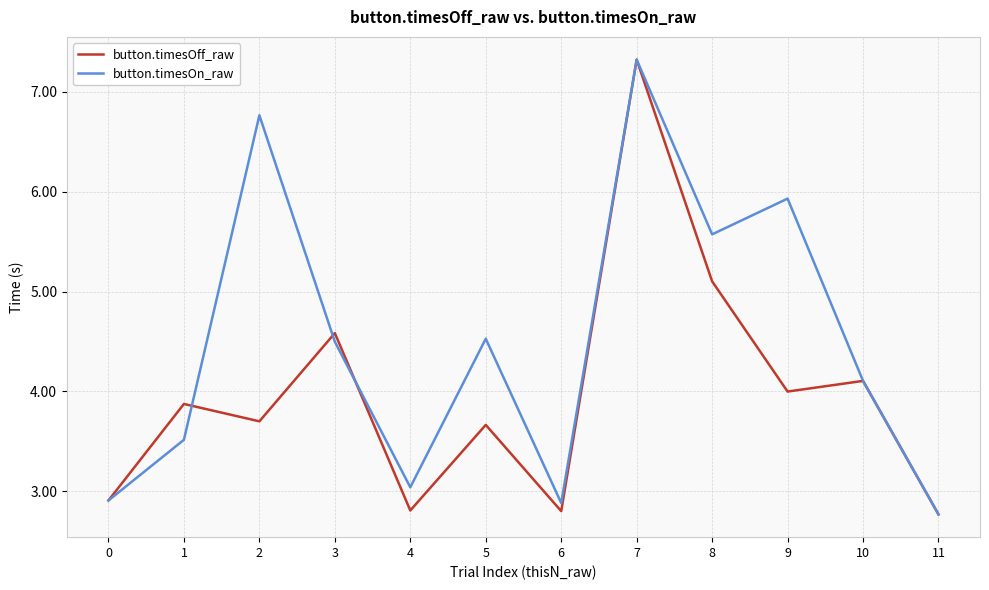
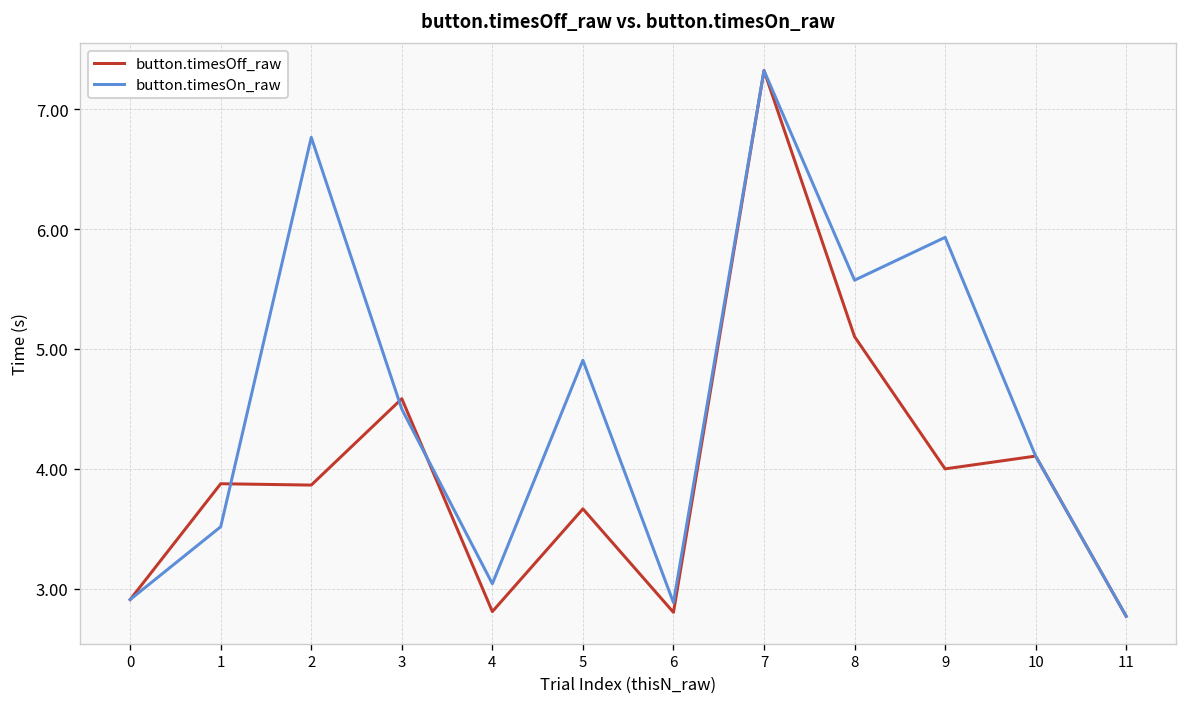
button.timesOff_raw, 2: 3.7 -> 3.9
button.timesOn_raw, 5: 4.5 -> 4.9
